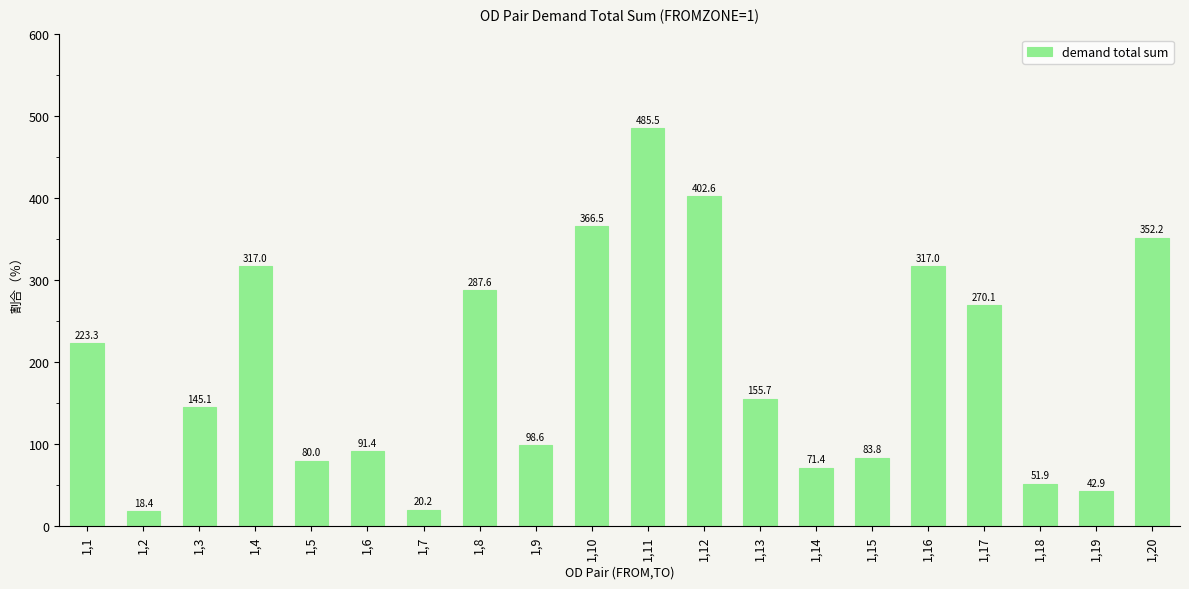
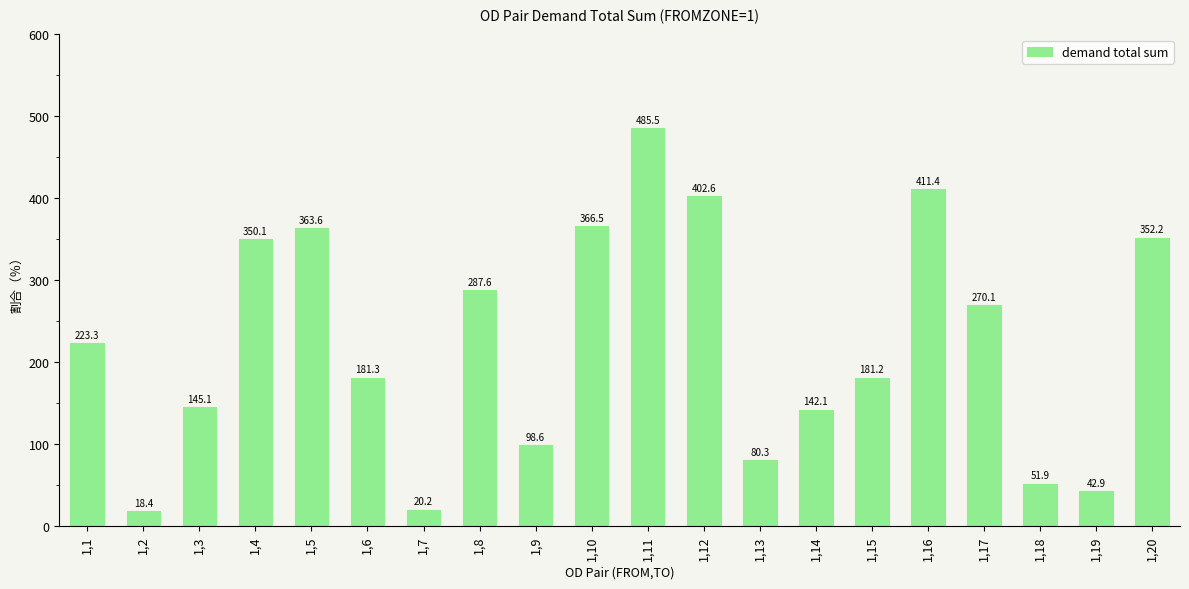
1,4: 317.0 -> 350.1
1,5: 80.0 -> 363.6
1,6: 91.4 -> 181.3
1,13: 155.7 -> 80.3
1,14: 71.4 -> 142.1
1,15: 83.8 -> 181.2
1,16: 317.0 -> 411.4
